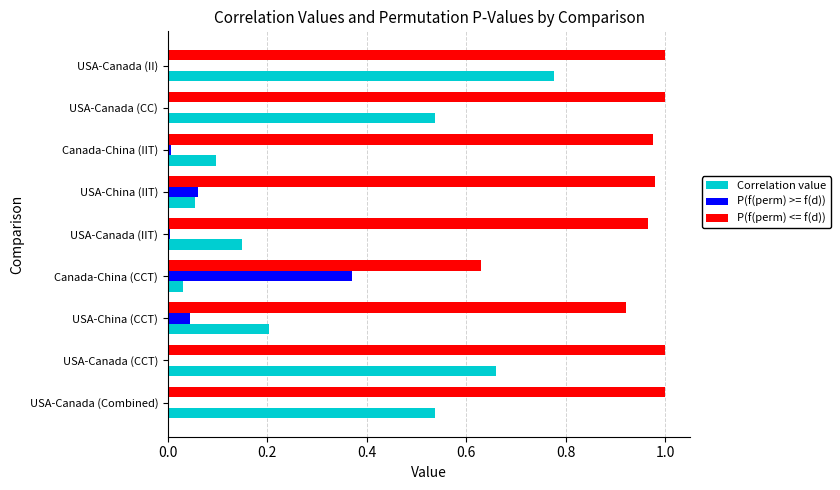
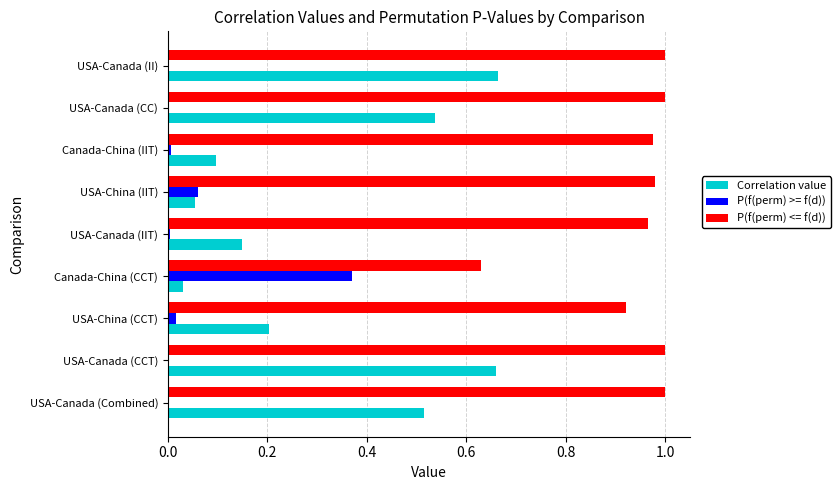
Correlation value, USA-Canada (II): 0.78 -> 0.66
P(f(perm) >= f(d)), USA-China (CCT): 0.04 -> 0.02
Correlation value, USA-Canada (Combined): 0.54 -> 0.52
